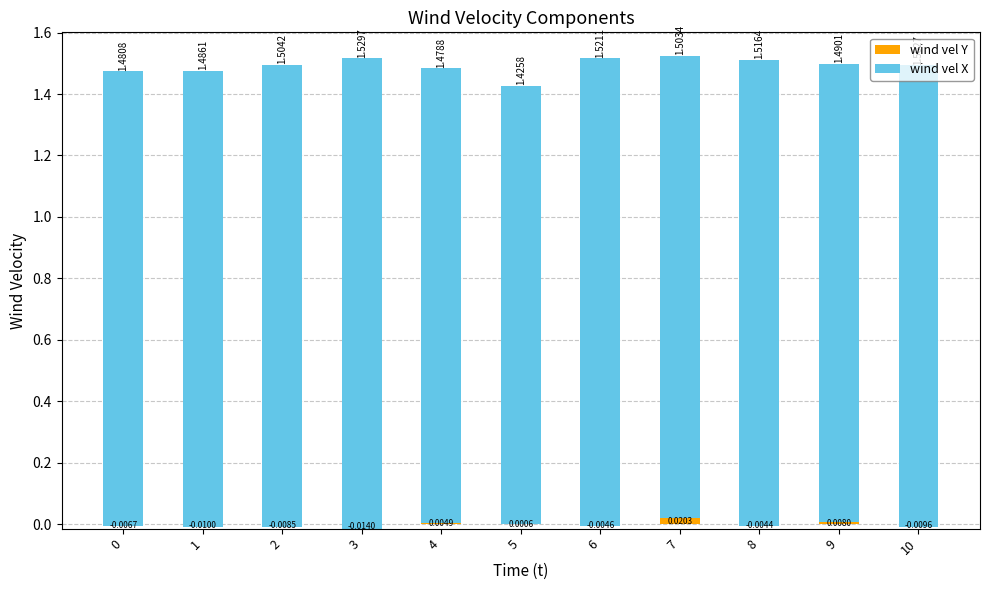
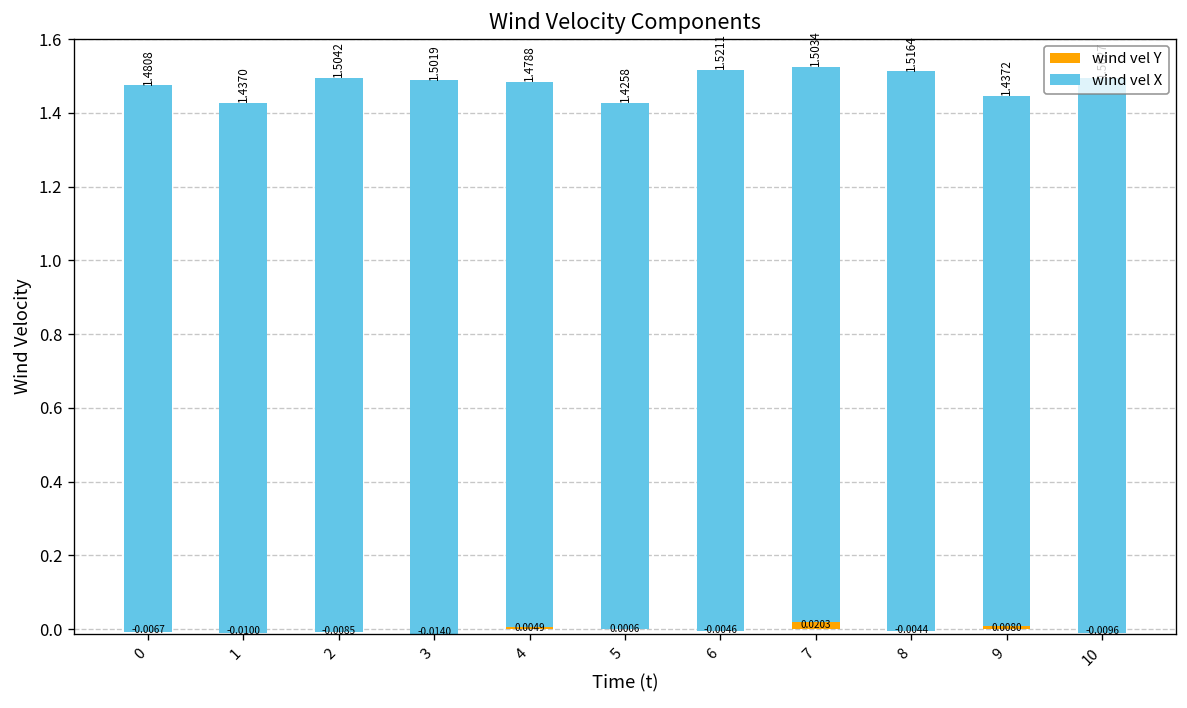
wind vel X, 1: 1.4861 -> 1.4370
wind vel X, 3: 1.5297 -> 1.5019
wind vel X, 9: 1.4901 -> 1.4372
